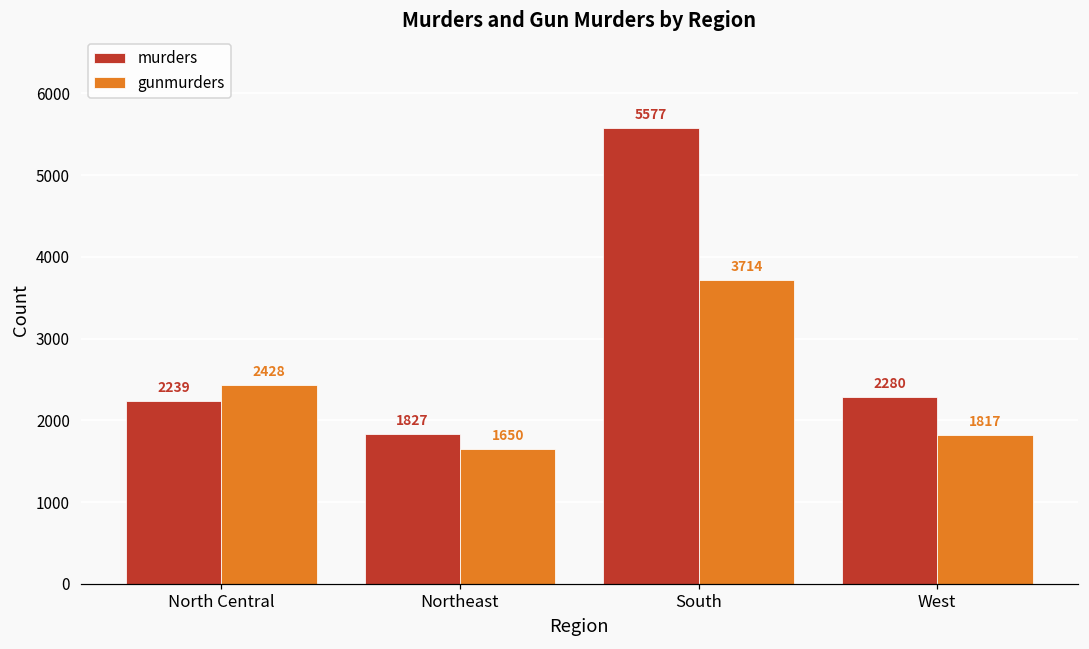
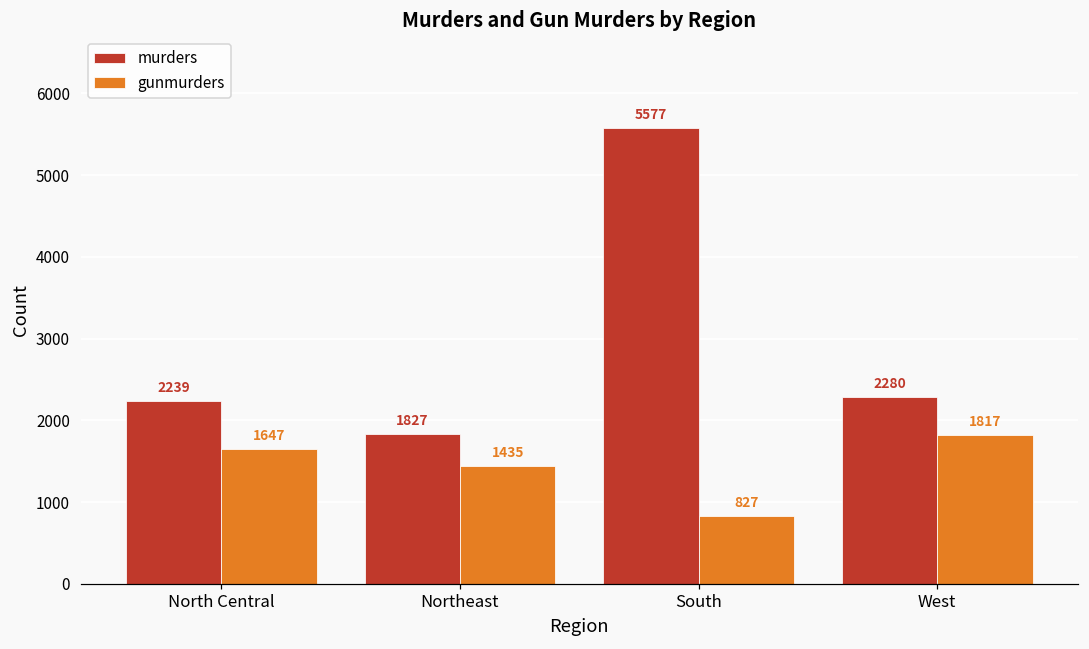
gunmurders, North Central: 2428 -> 1647
gunmurders, Northeast: 1650 -> 1435
gunmurders, South: 3714 -> 827
